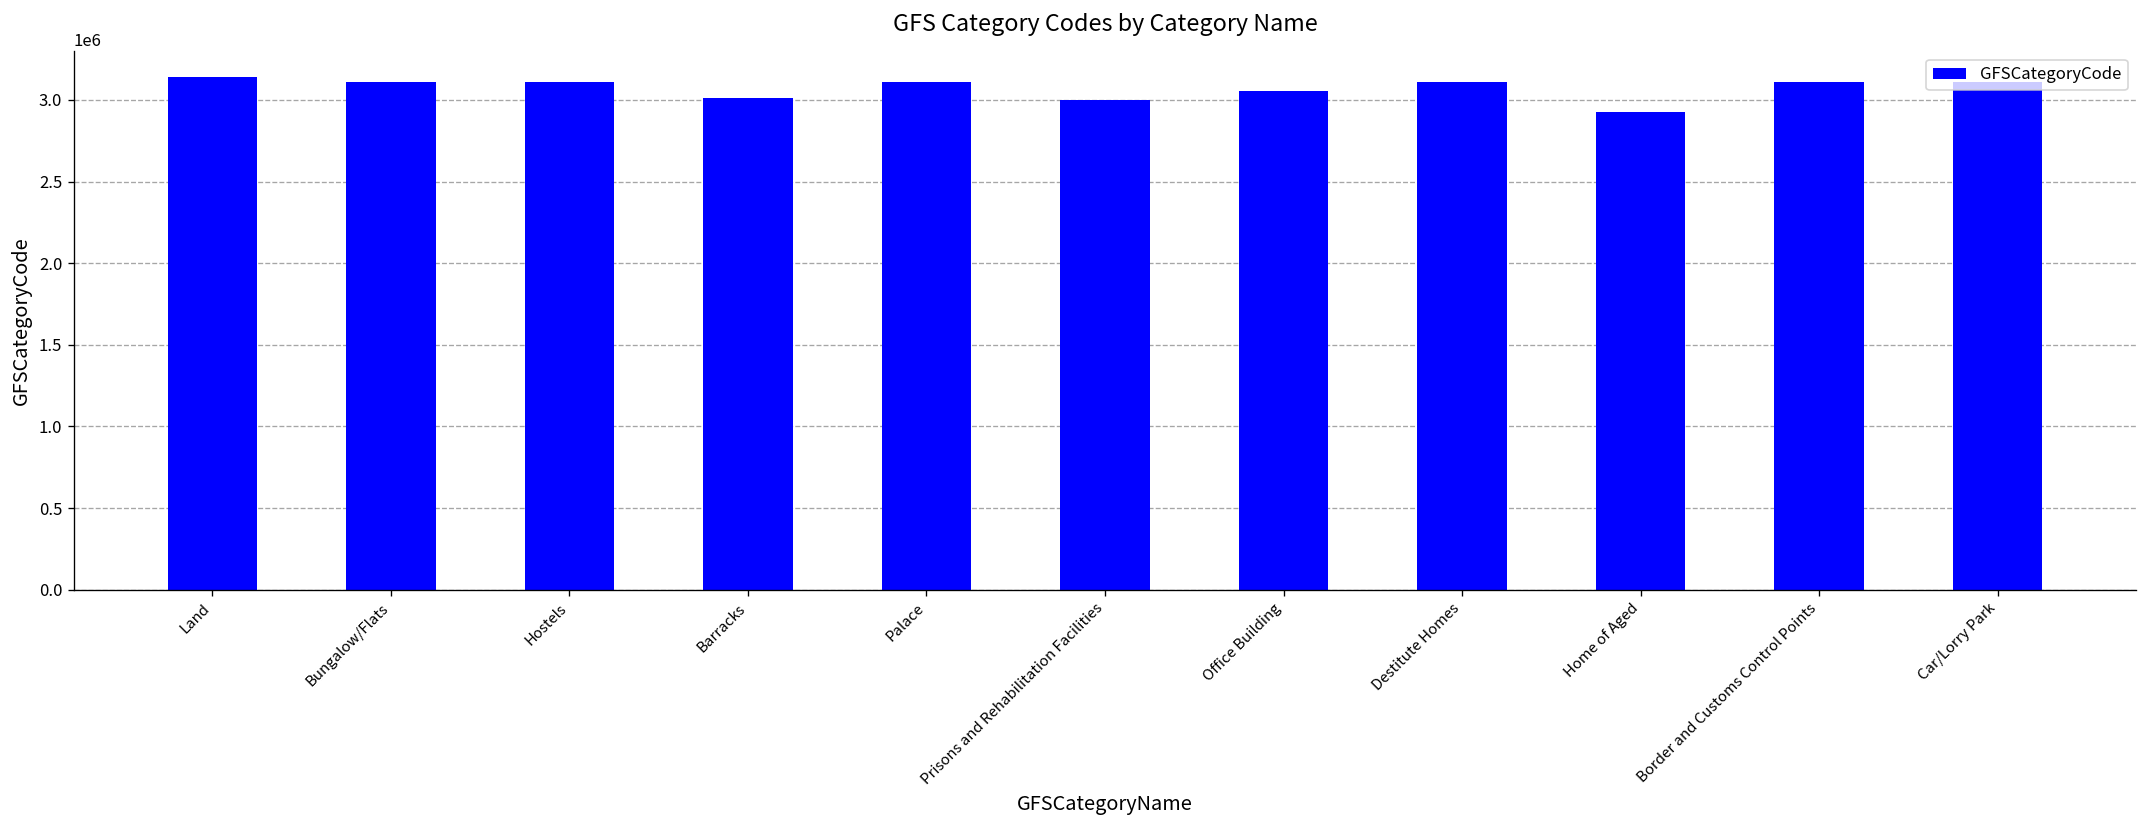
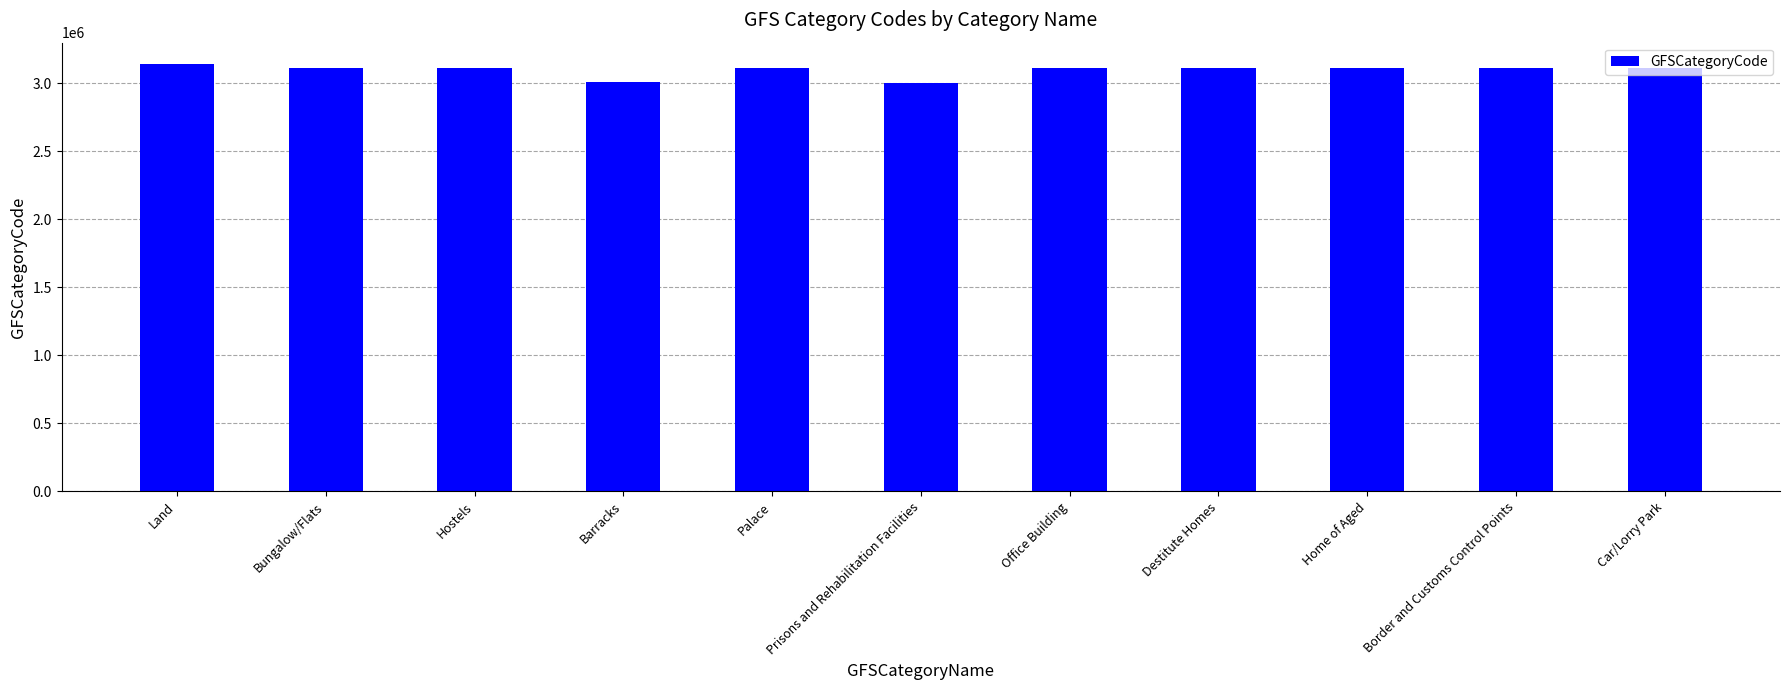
Office Building: 3050000 -> 3110000
Home of Aged: 2920000 -> 3110000
